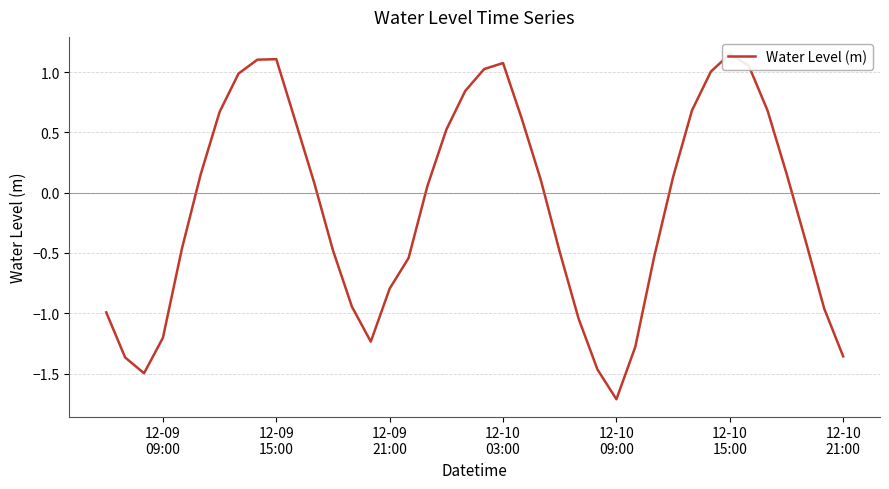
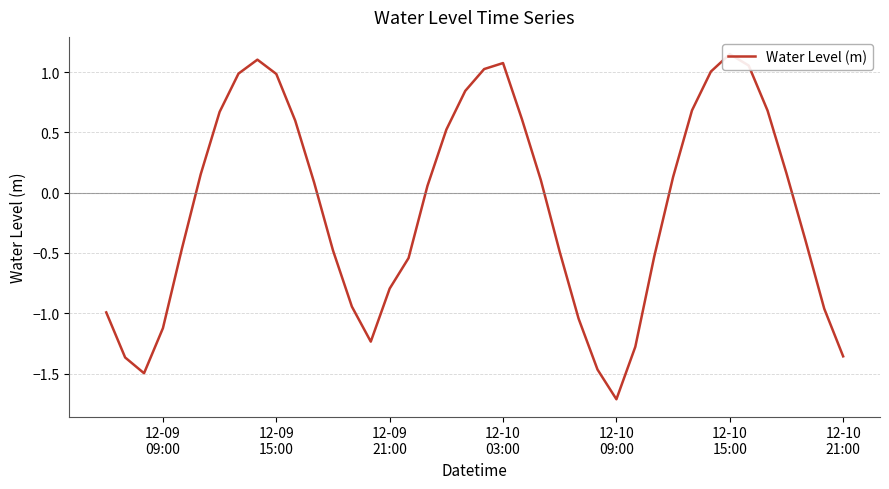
12-09 09:00: -1.20 -> -1.12
12-09 15:00: 1.11 -> 0.98
